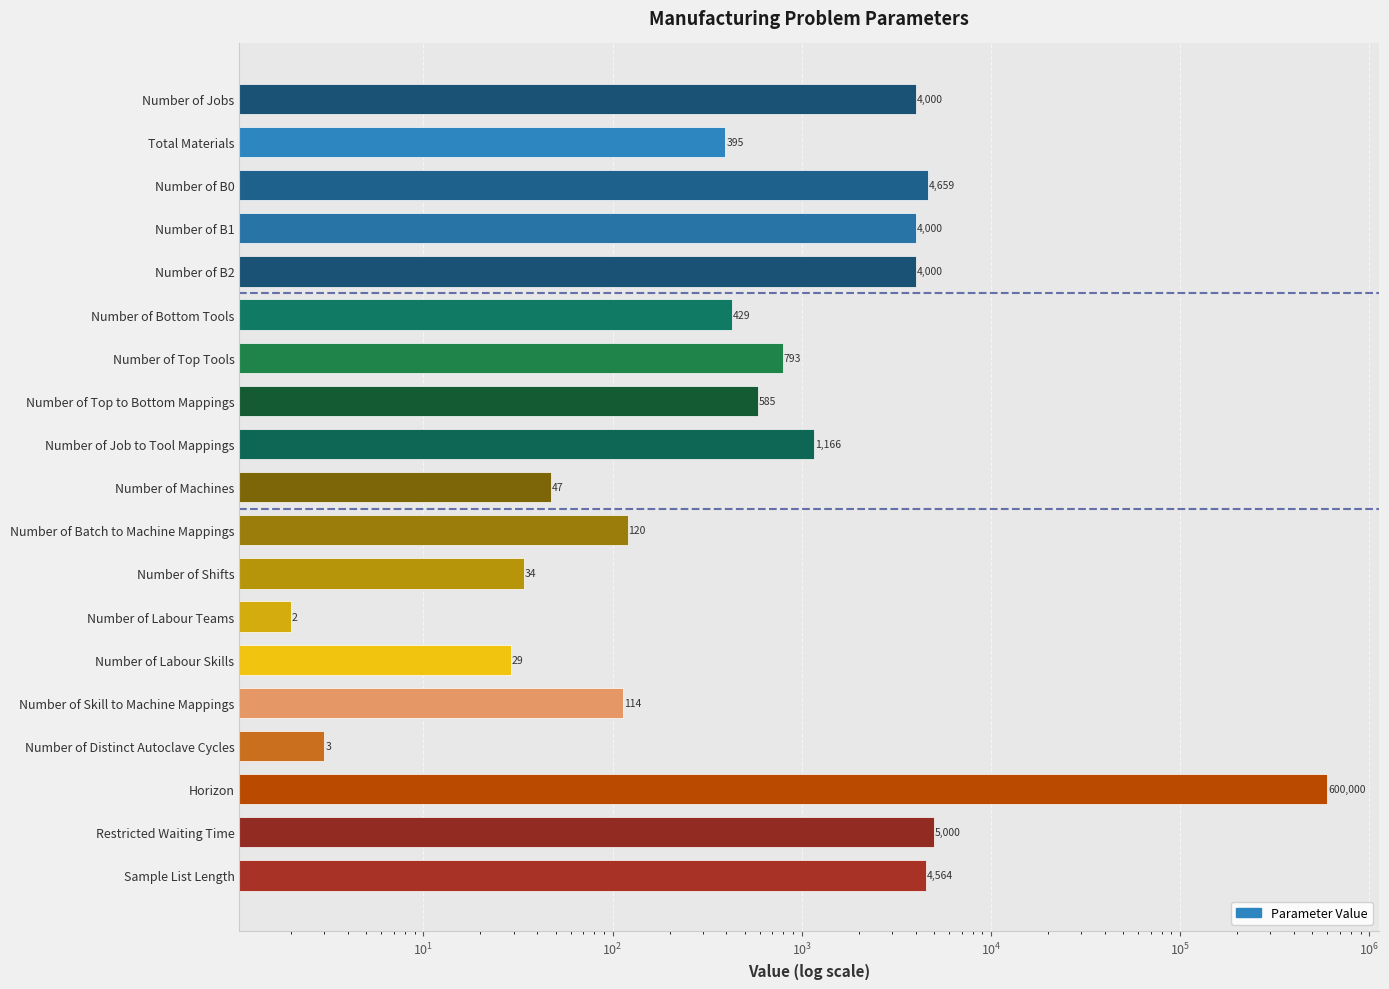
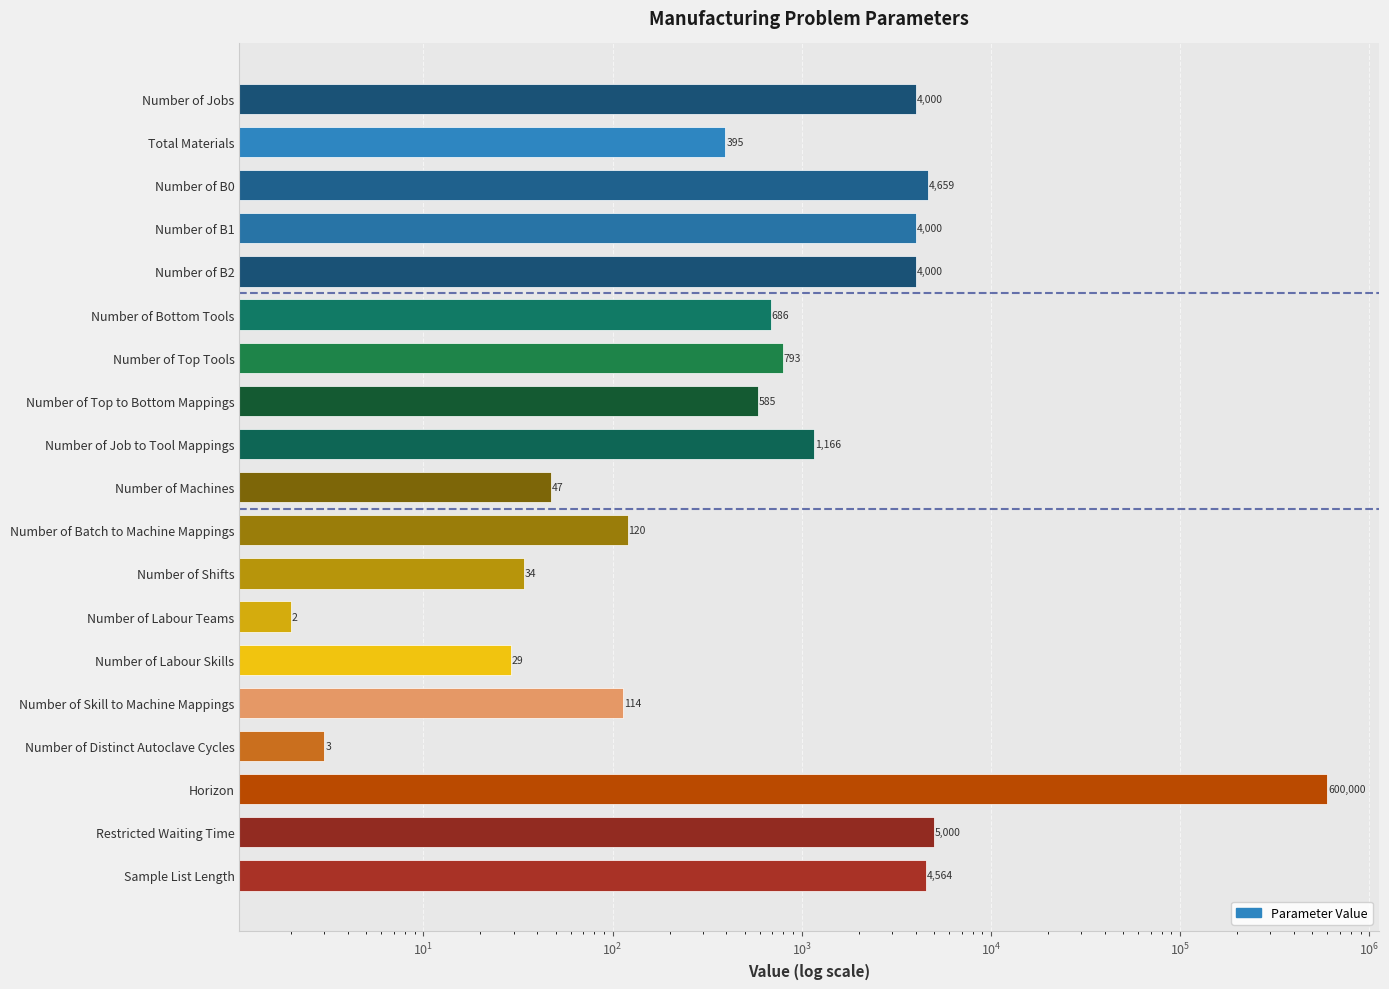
Number of Bottom Tools: 429 -> 686
